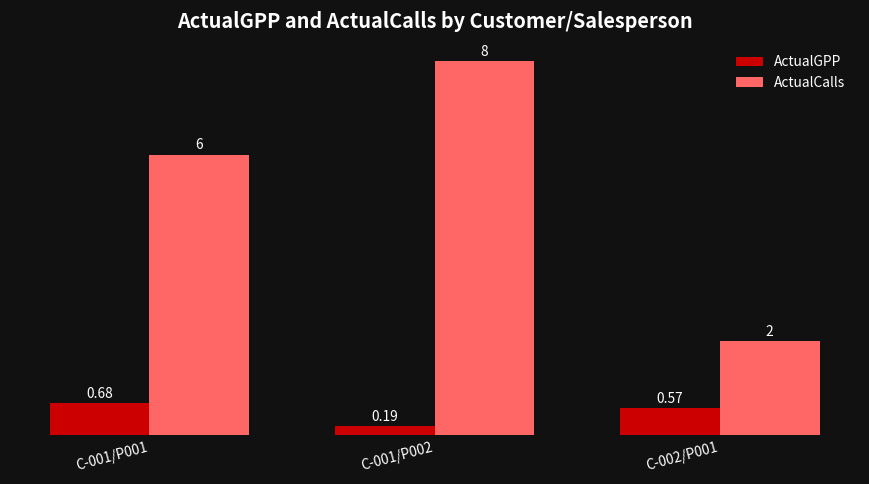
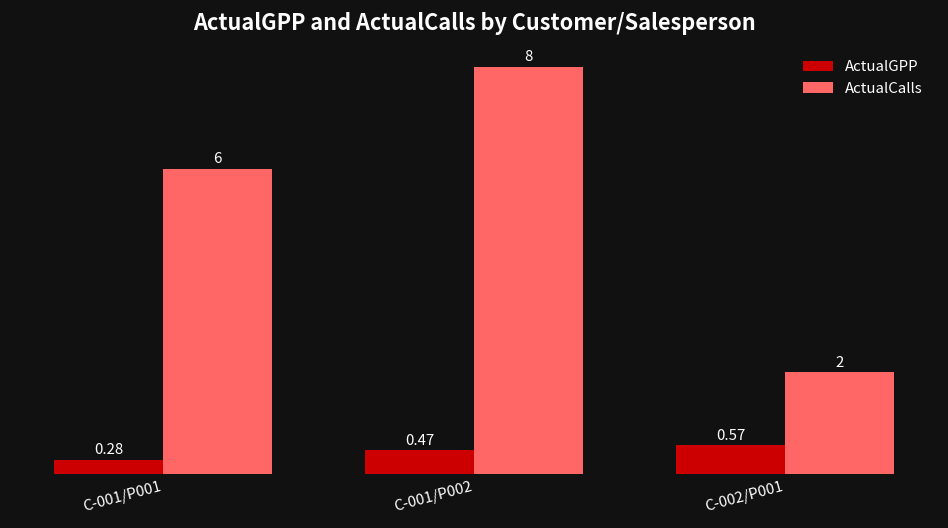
ActualGPP, C-001/P001: 0.68 -> 0.28
ActualGPP, C-001/P002: 0.19 -> 0.47
